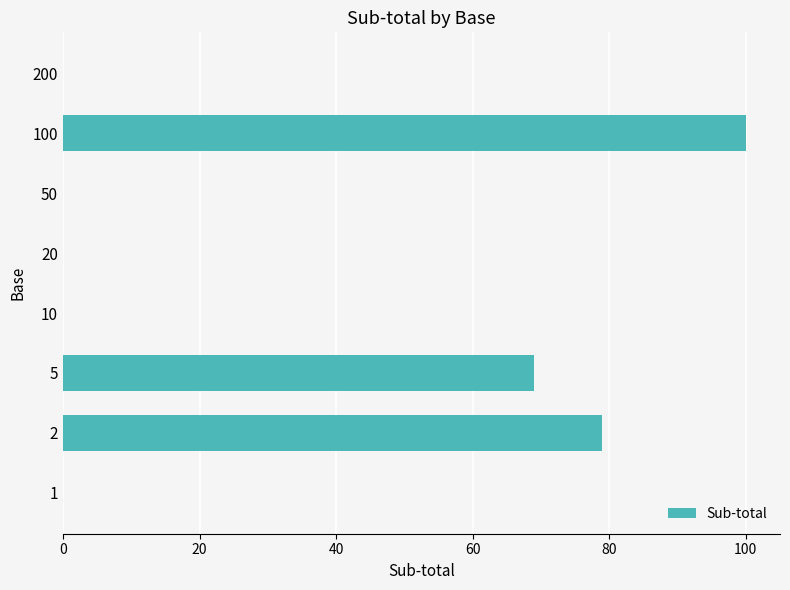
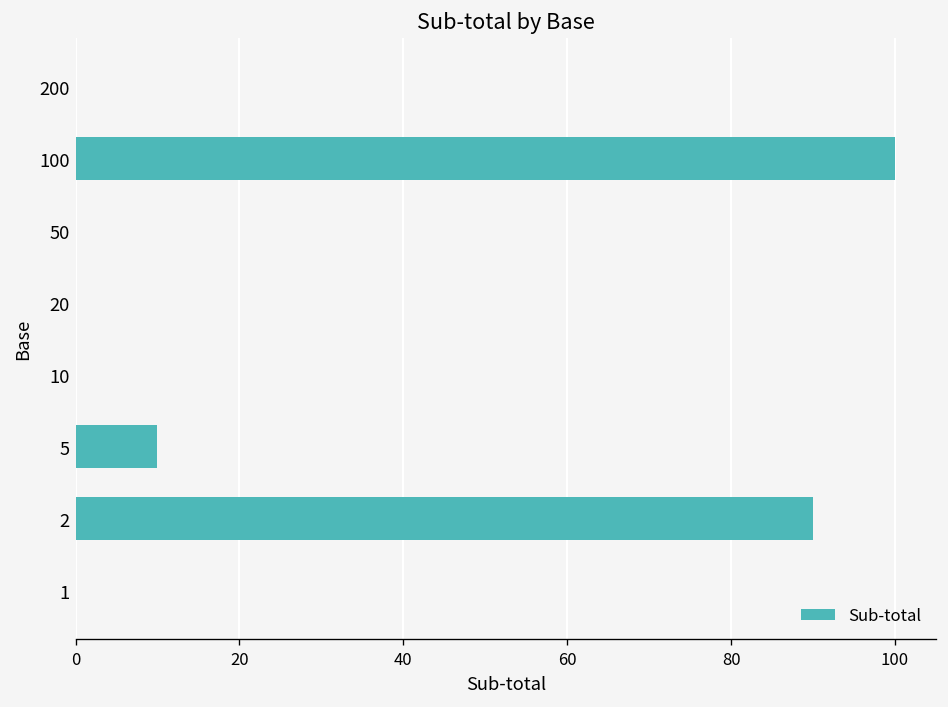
5: 69 -> 10
2: 79 -> 90
